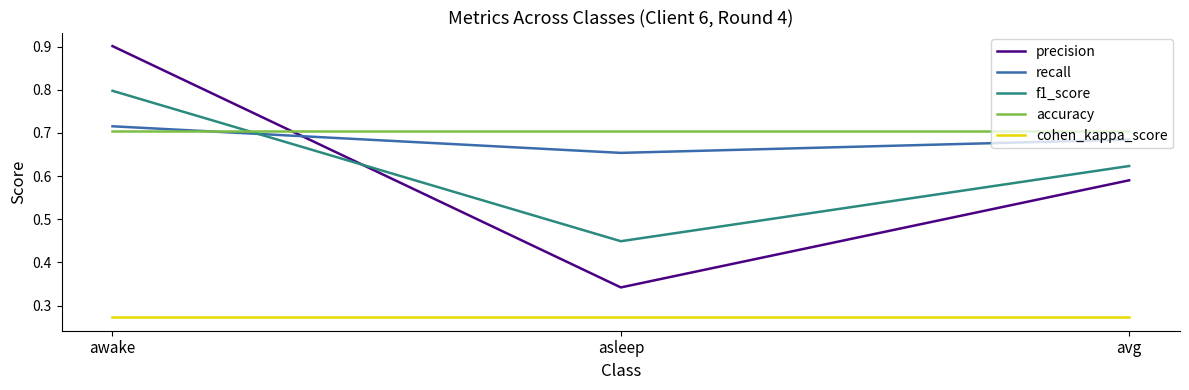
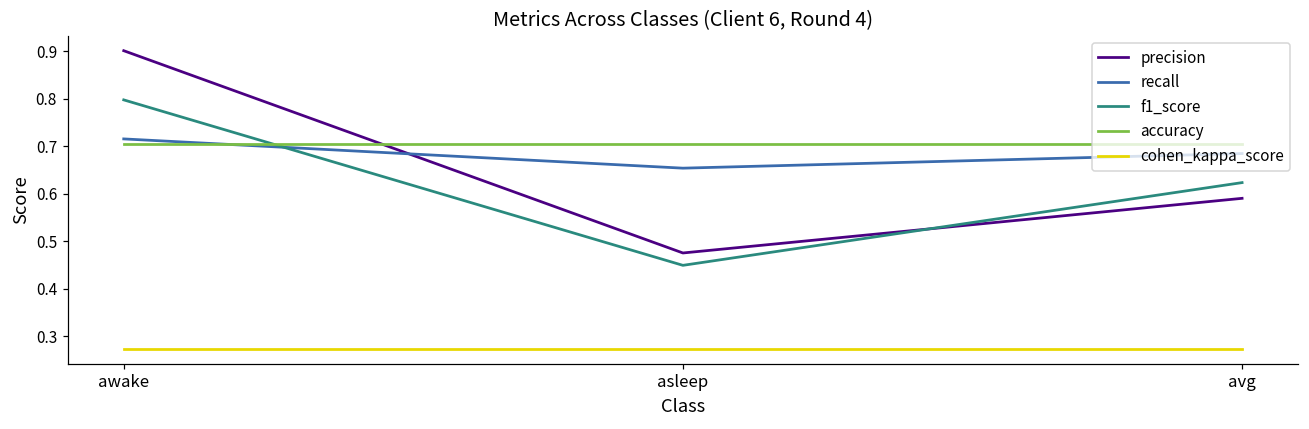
precision, asleep: 0.34 -> 0.48
